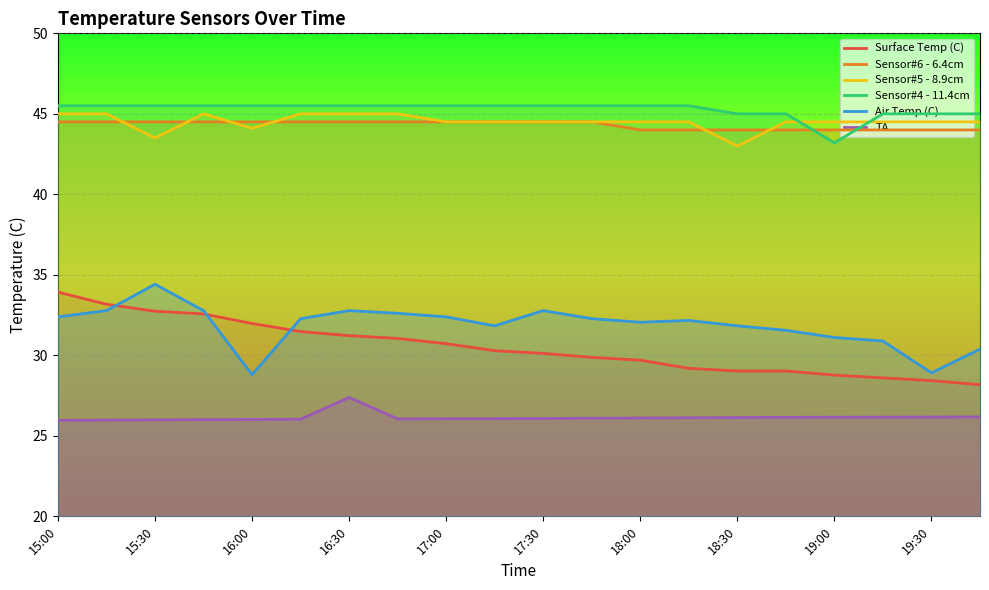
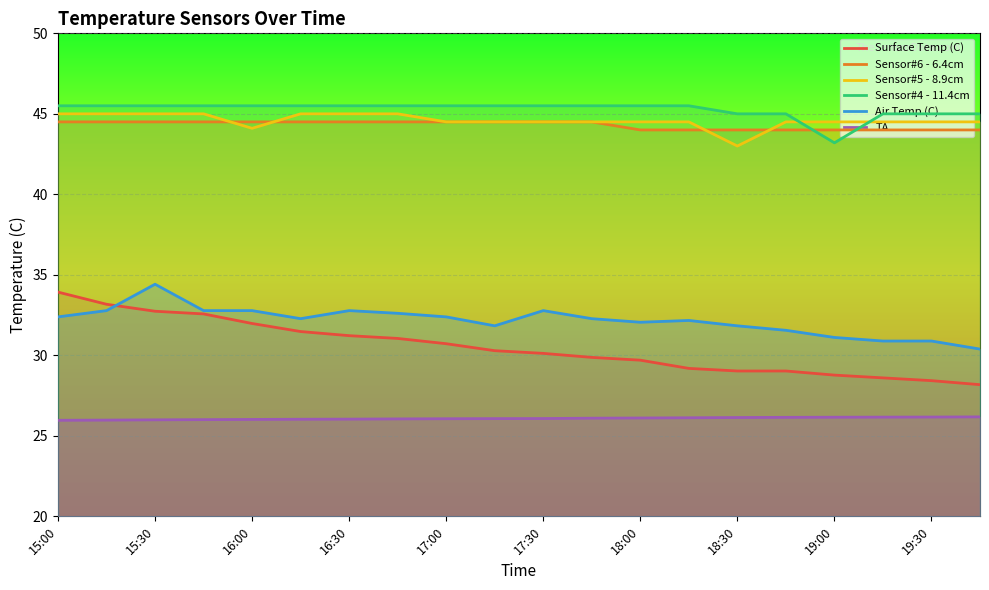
Sensor#5 - 8.9cm, 15:30: 43.5 -> 45.0
Air Temp (C), 16:00: 28.8 -> 32.8
TA, 16:30: 27.4 -> 26.0
Air Temp (C), 19:30: 28.9 -> 30.9
